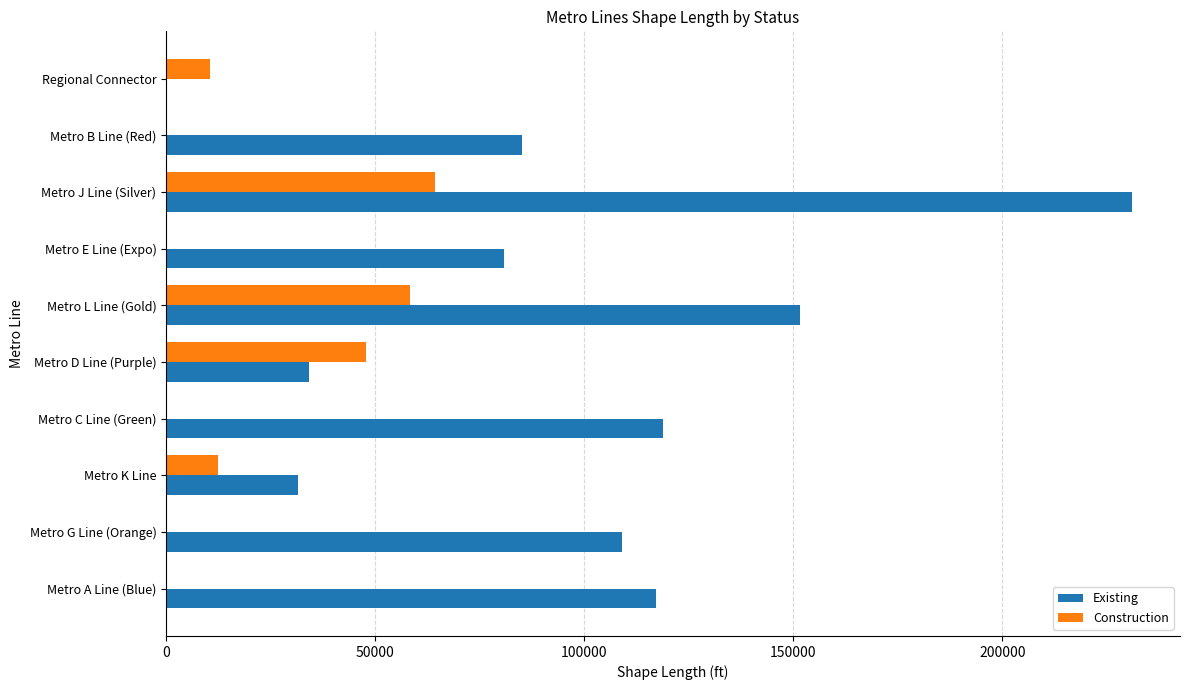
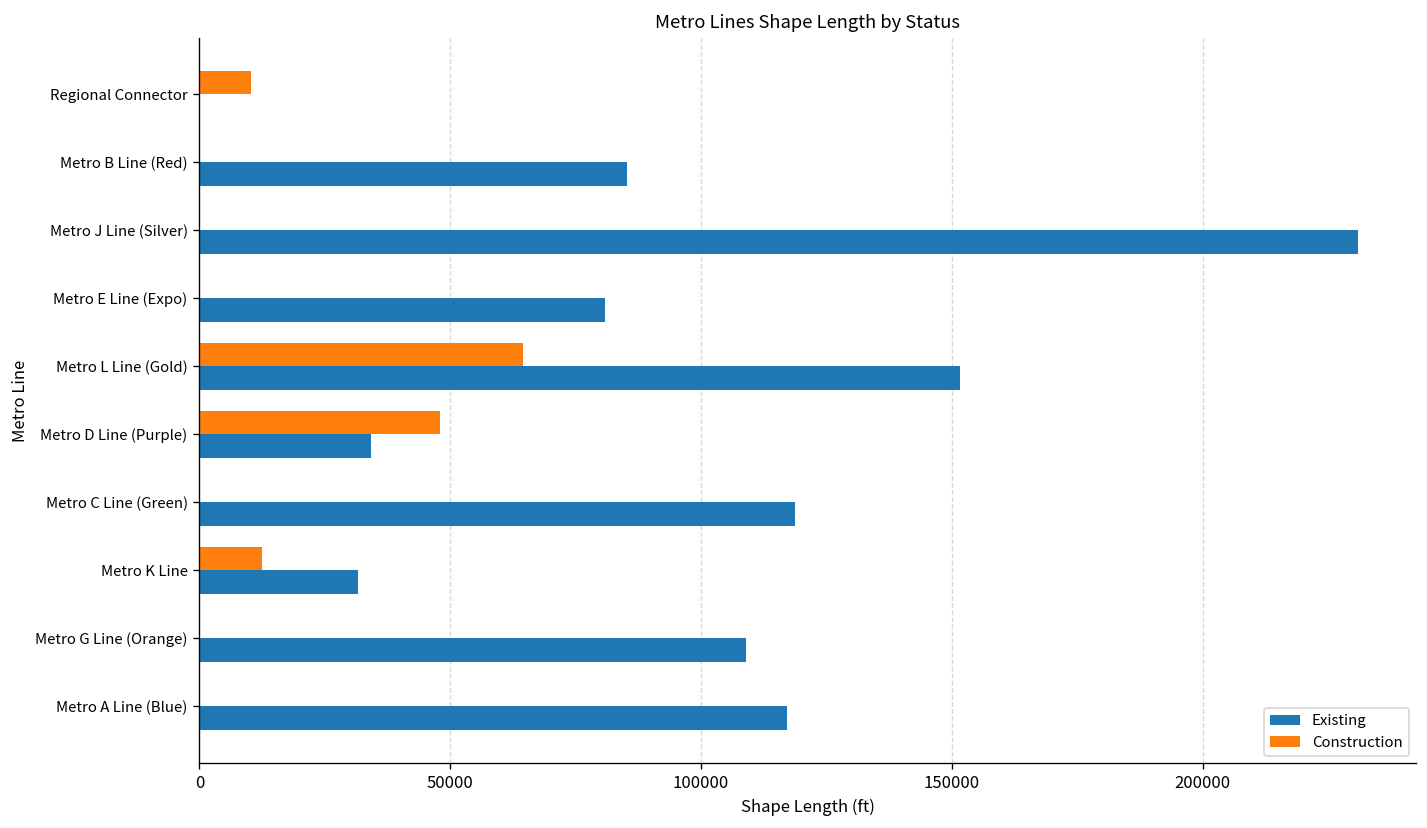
Construction, Metro J Line (Silver): 64000 -> 0
Construction, Metro L Line (Gold): 58000 -> 65000
